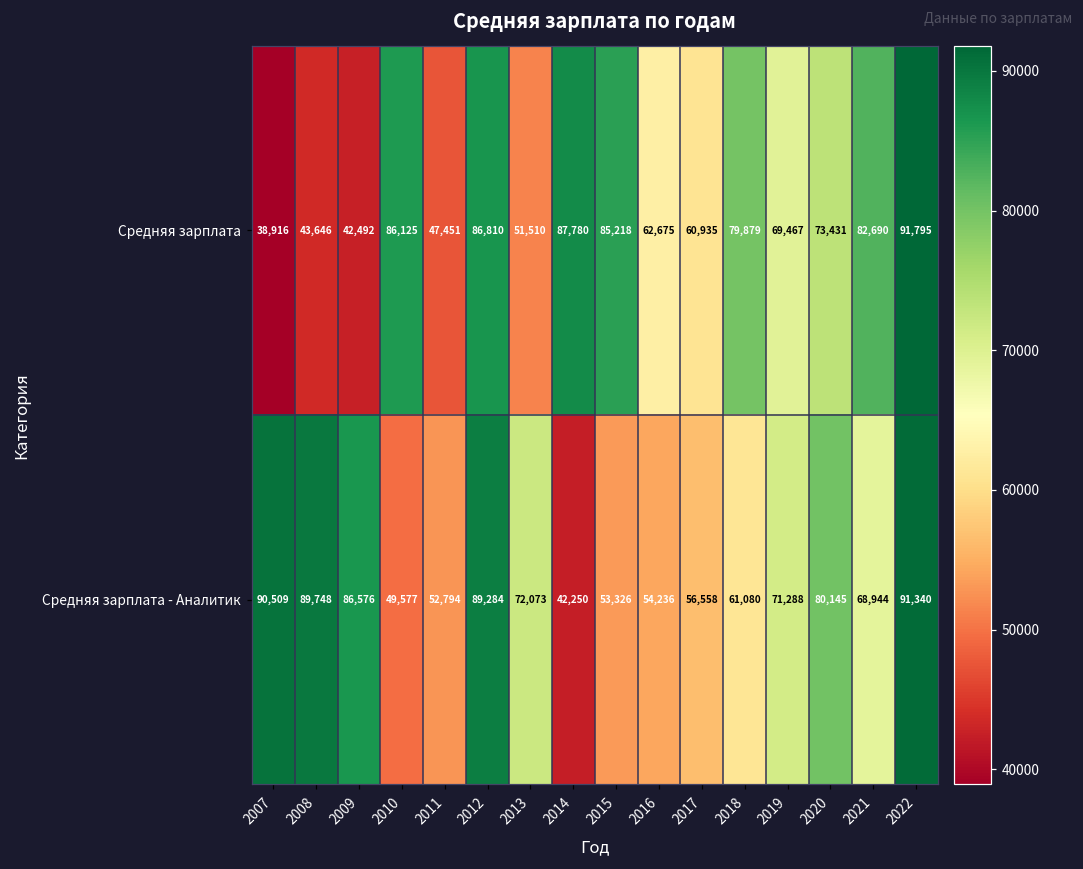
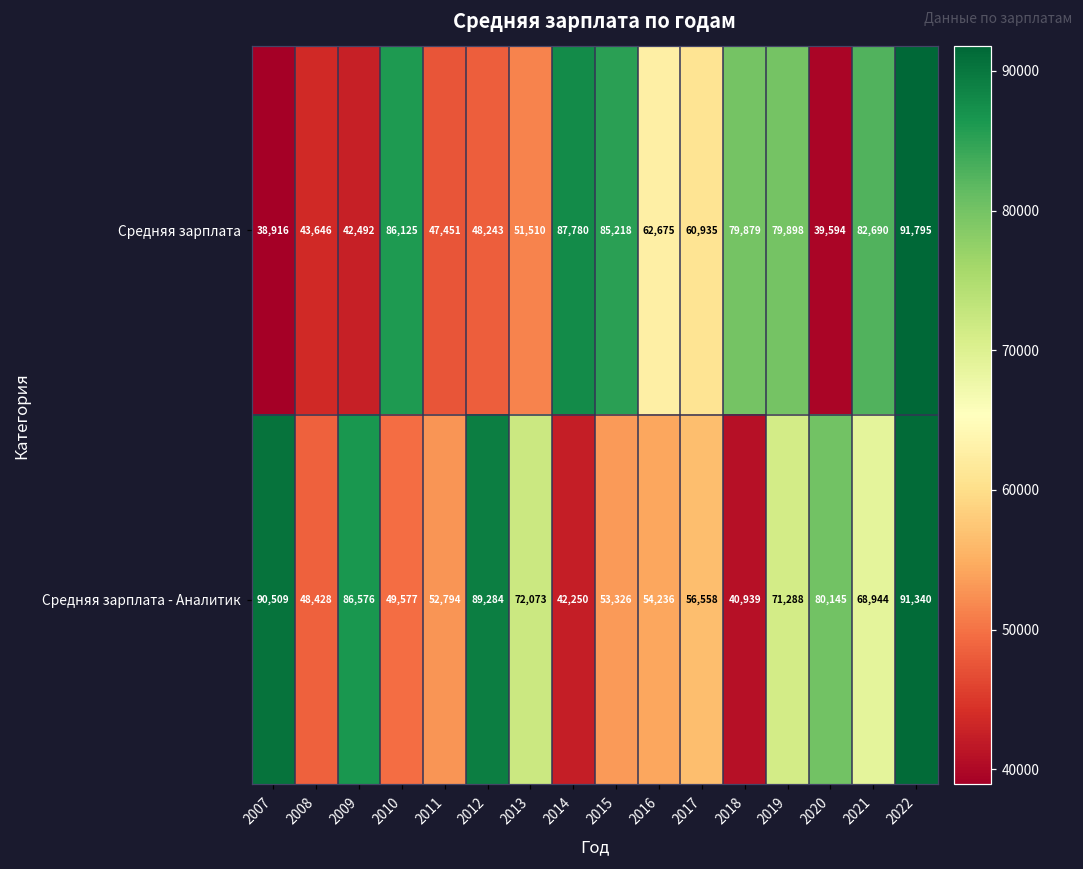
Средняя зарплата, 2012: 86,810 -> 48,243
Средняя зарплата, 2019: 69,467 -> 79,898
Средняя зарплата, 2020: 73,431 -> 39,594
Средняя зарплата - Аналитик, 2008: 89,748 -> 48,428
Средняя зарплата - Аналитик, 2018: 61,080 -> 40,939
